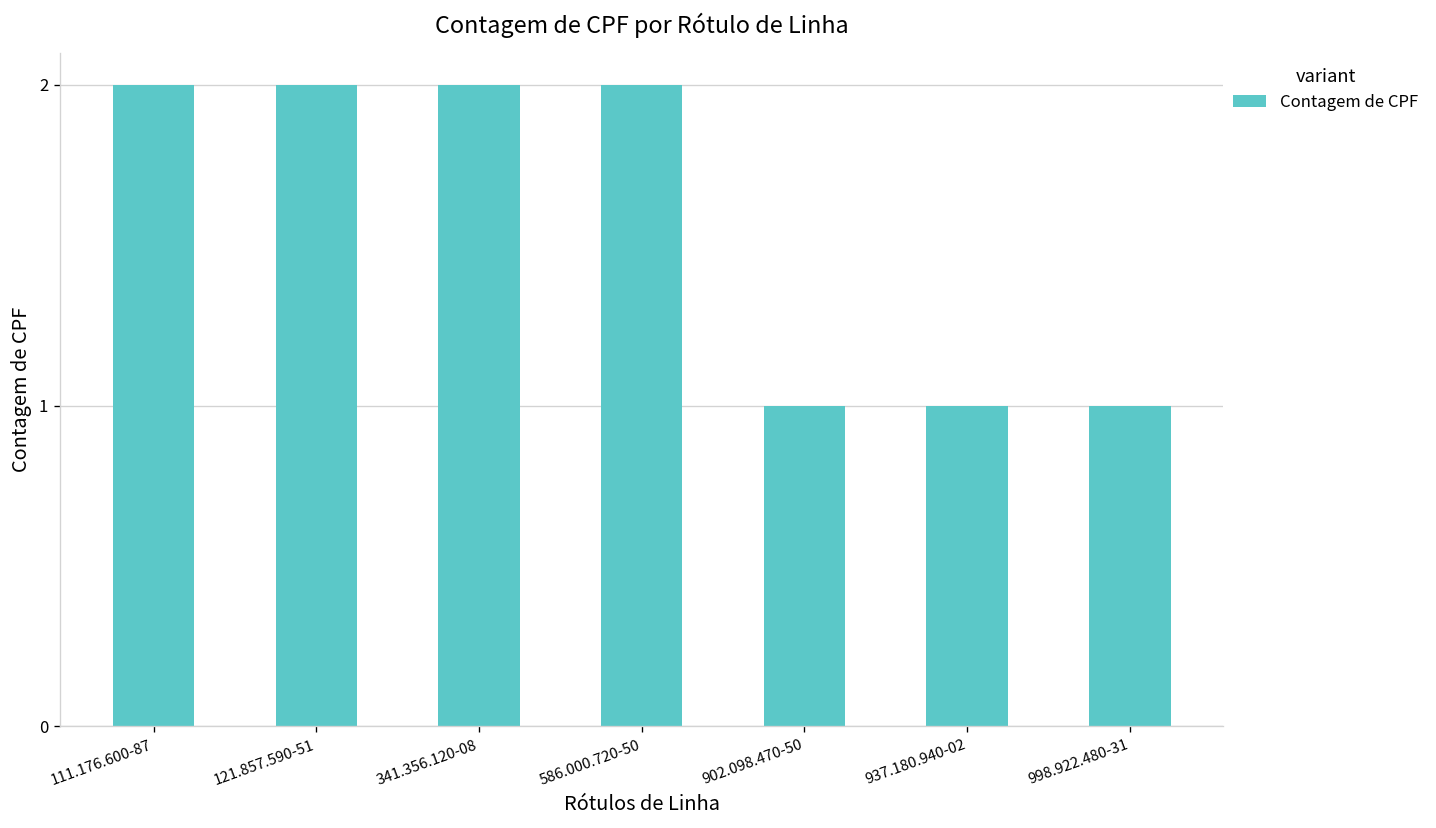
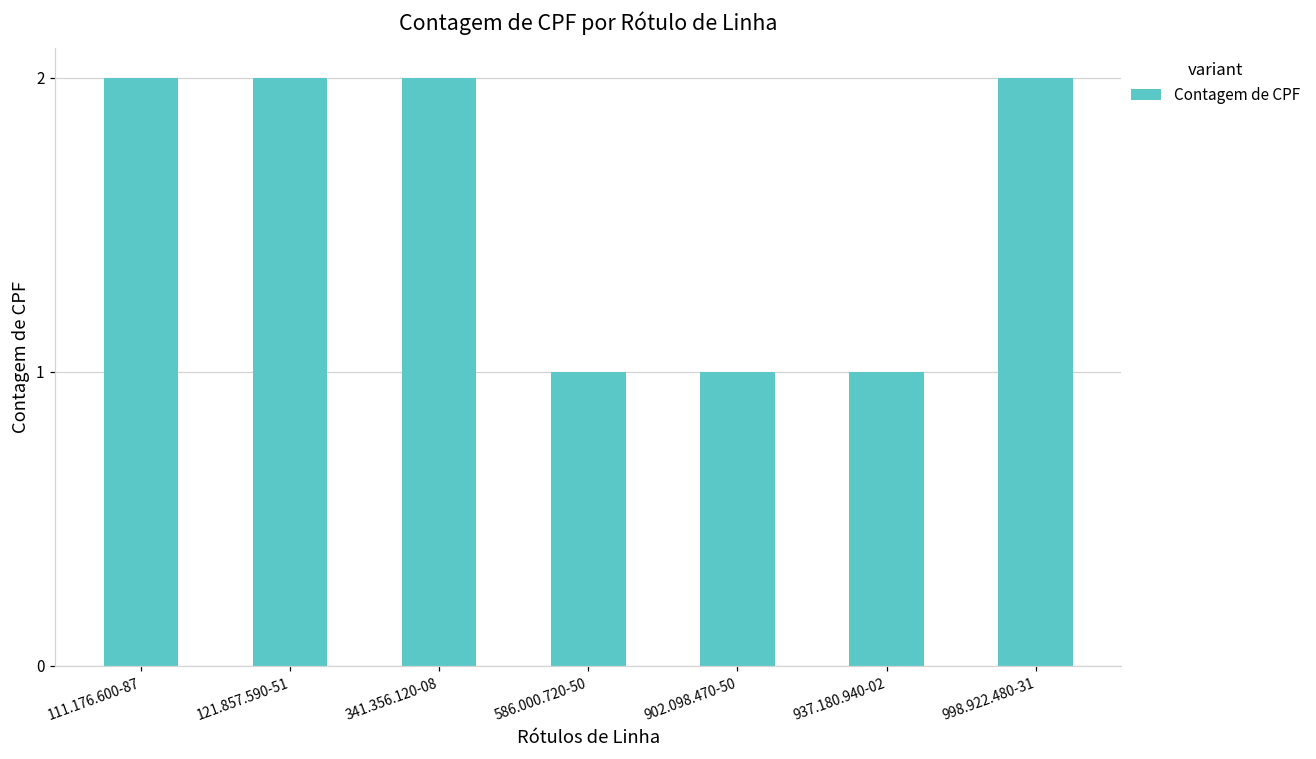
586.000.720-50: 2 -> 1
998.922.480-31: 1 -> 2
